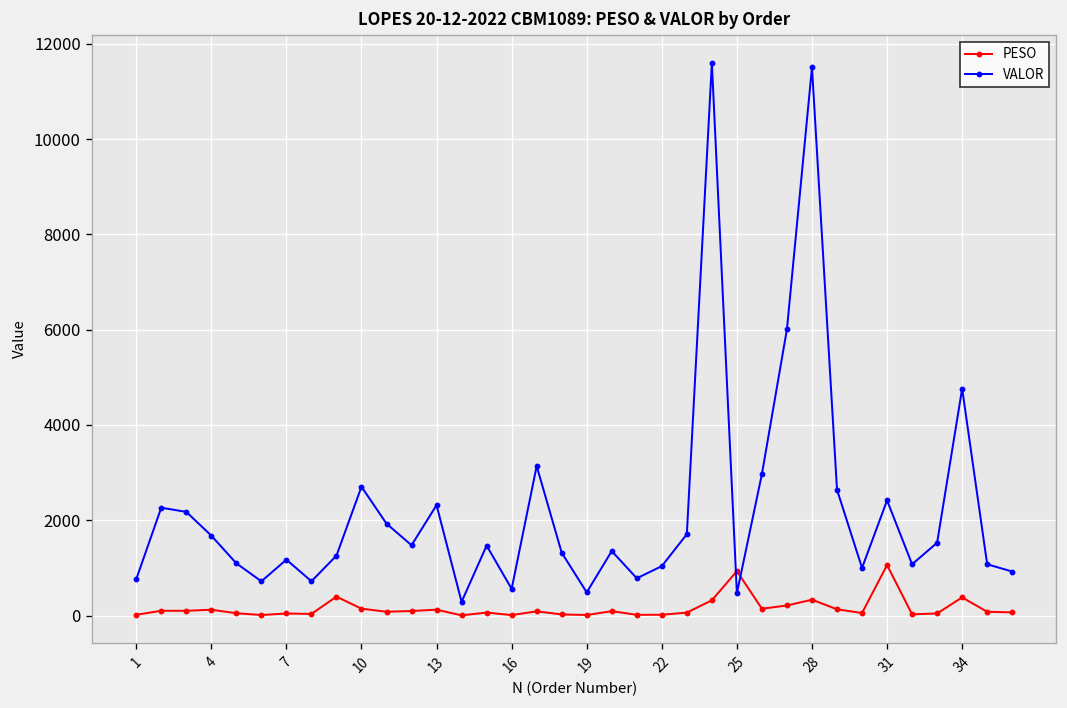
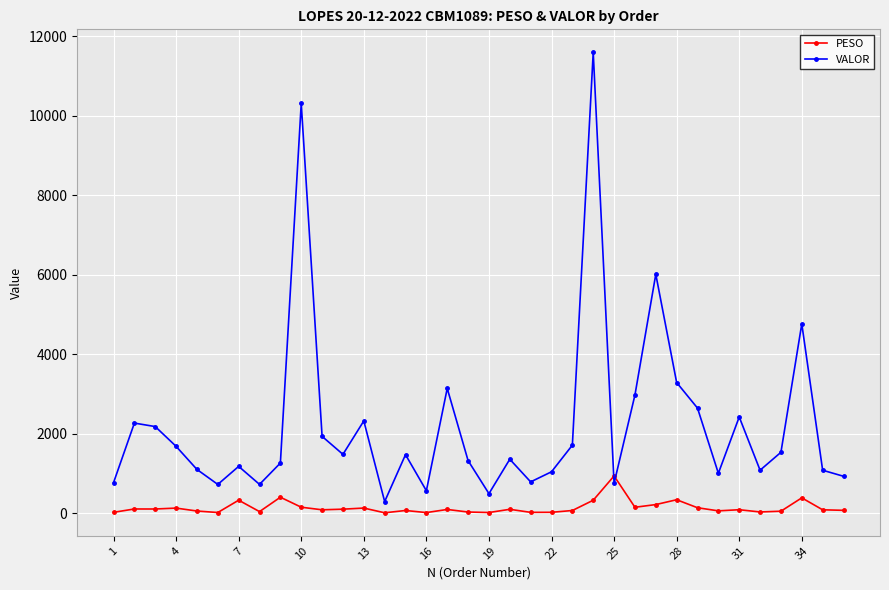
PESO, 7: 0 -> 300
VALOR, 10: 2700 -> 10300
VALOR, 25: 500 -> 700
VALOR, 28: 11500 -> 3300
PESO, 31: 1100 -> 100
